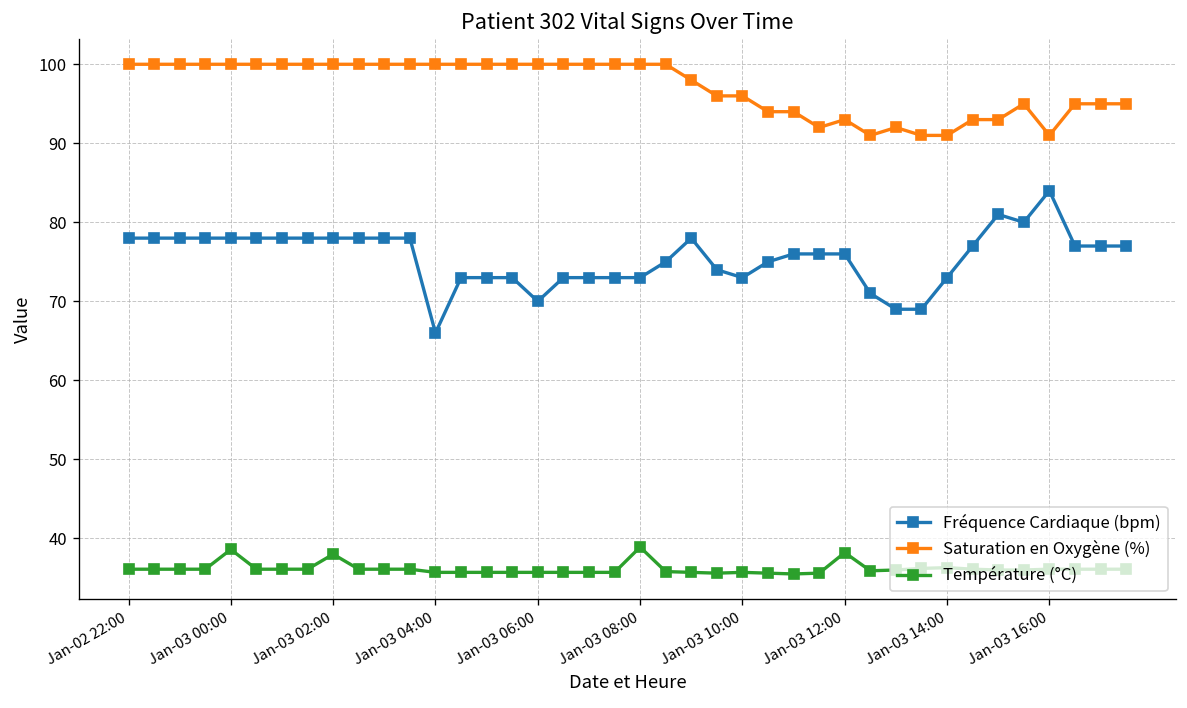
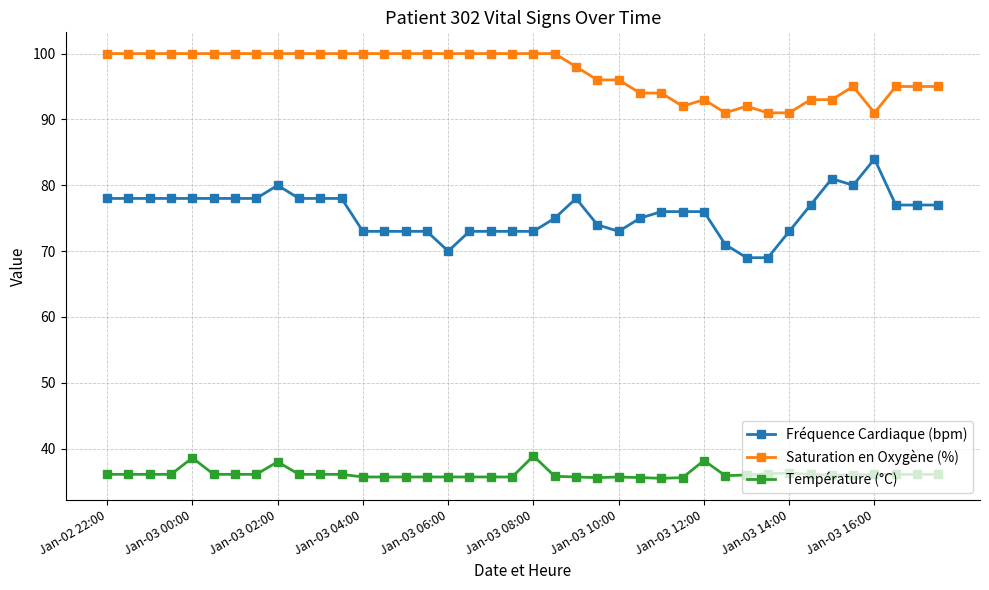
Fréquence Cardiaque (bpm), Jan-03 02:00: 78 -> 80
Fréquence Cardiaque (bpm), Jan-03 04:00: 66 -> 73
